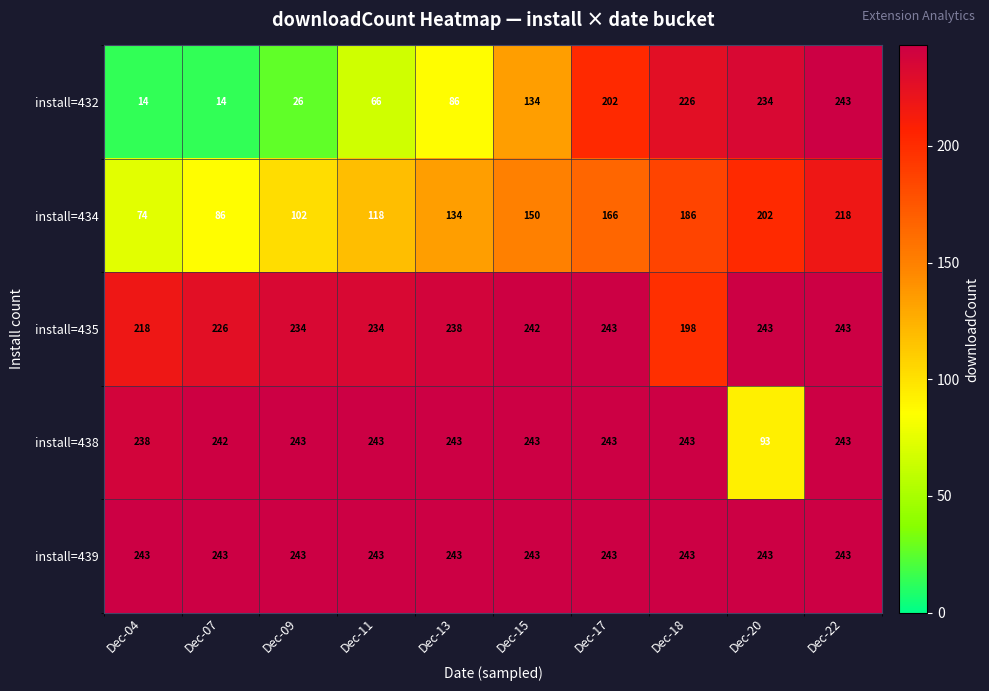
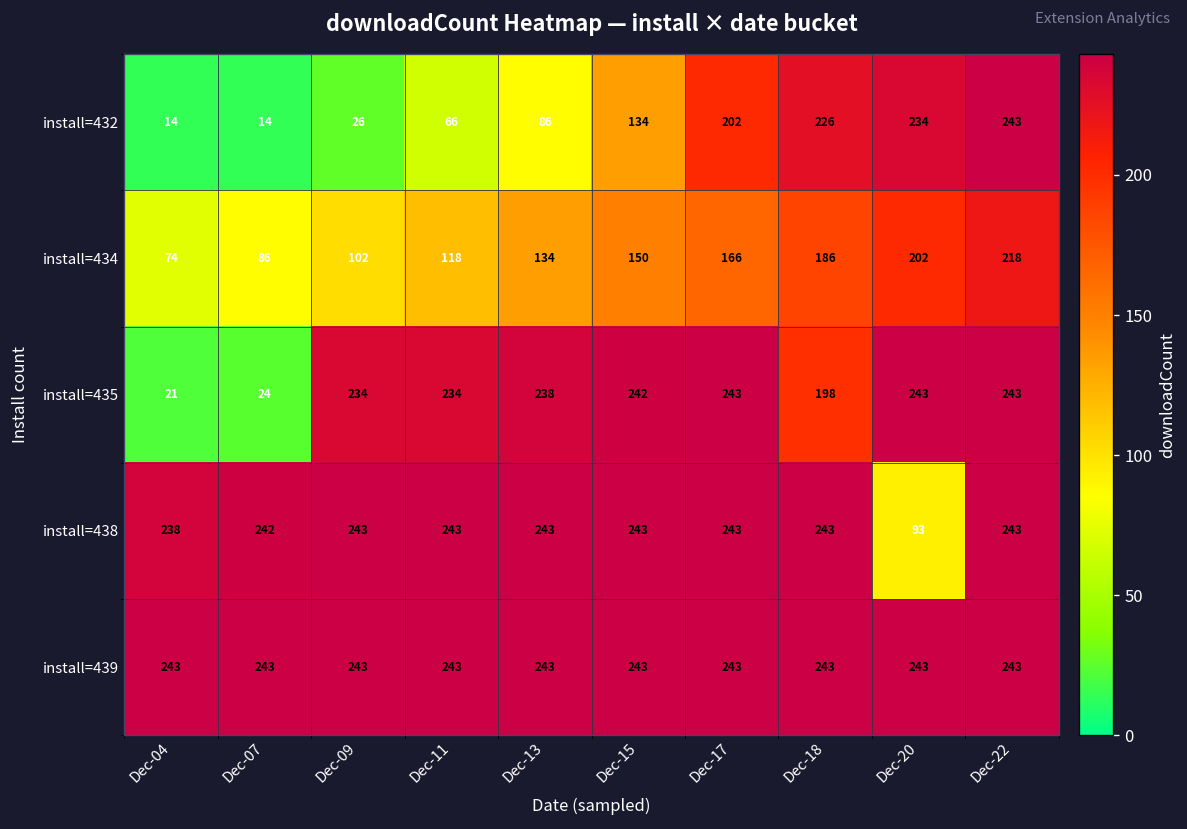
install=435, Dec-04: 218 -> 21
install=435, Dec-07: 226 -> 24
